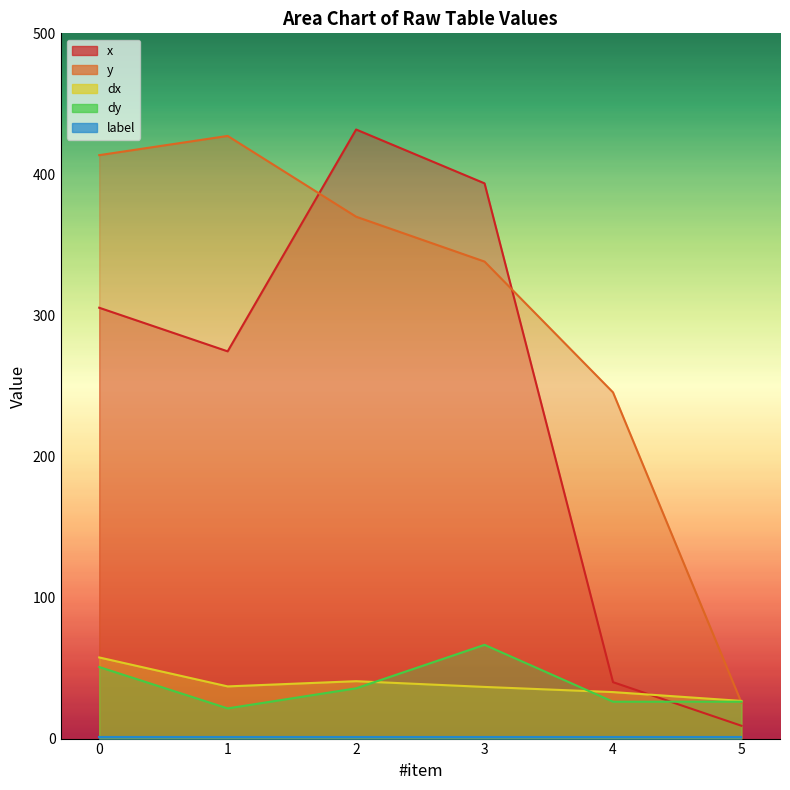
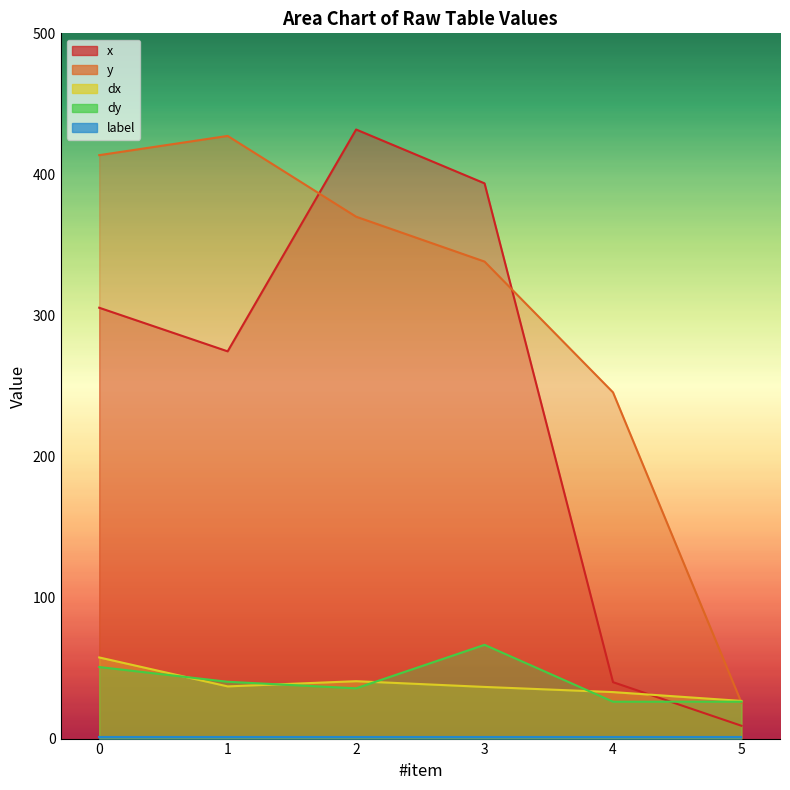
dy, 1: 21 -> 40
